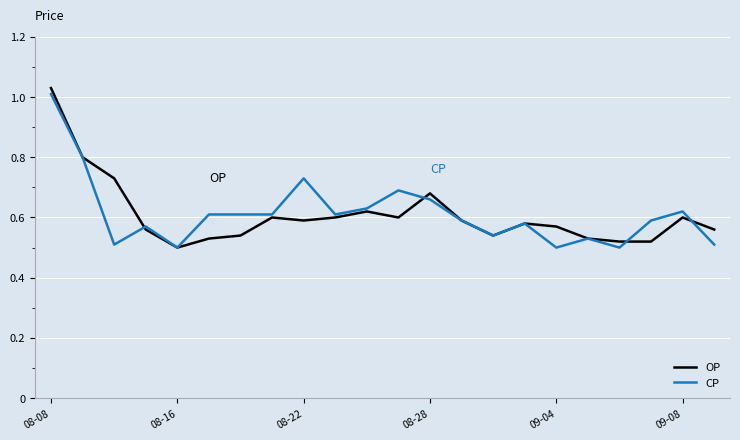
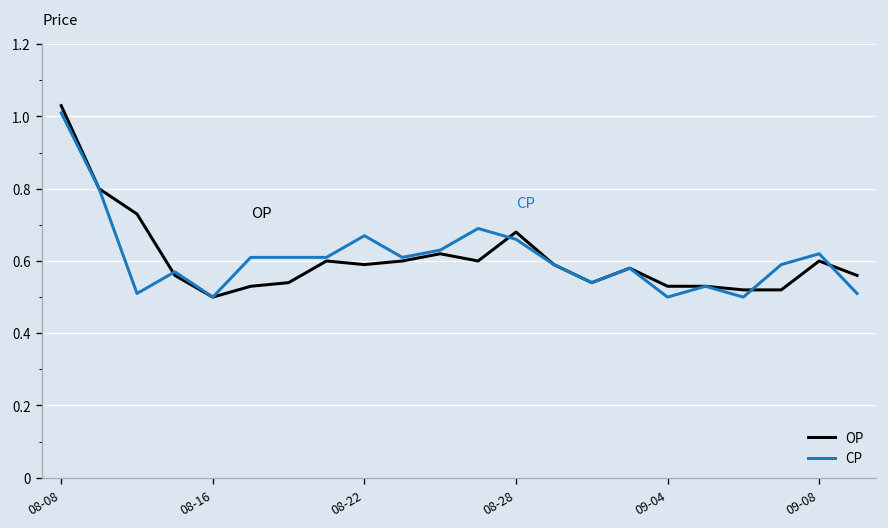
CP, 08-22: 0.73 -> 0.67
OP, 09-04: 0.57 -> 0.53
